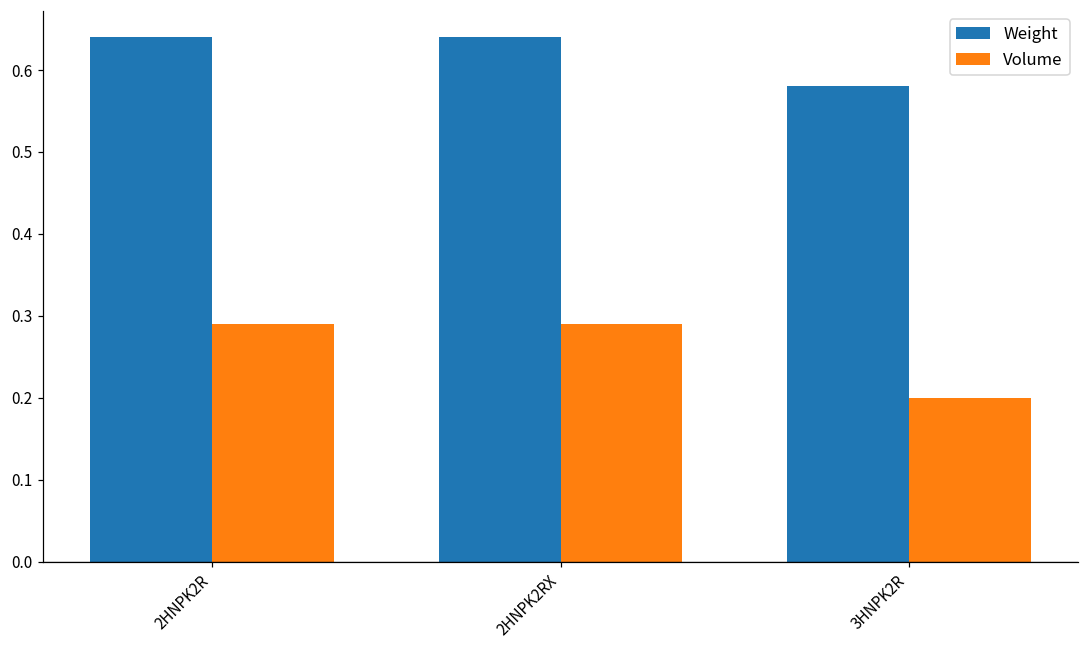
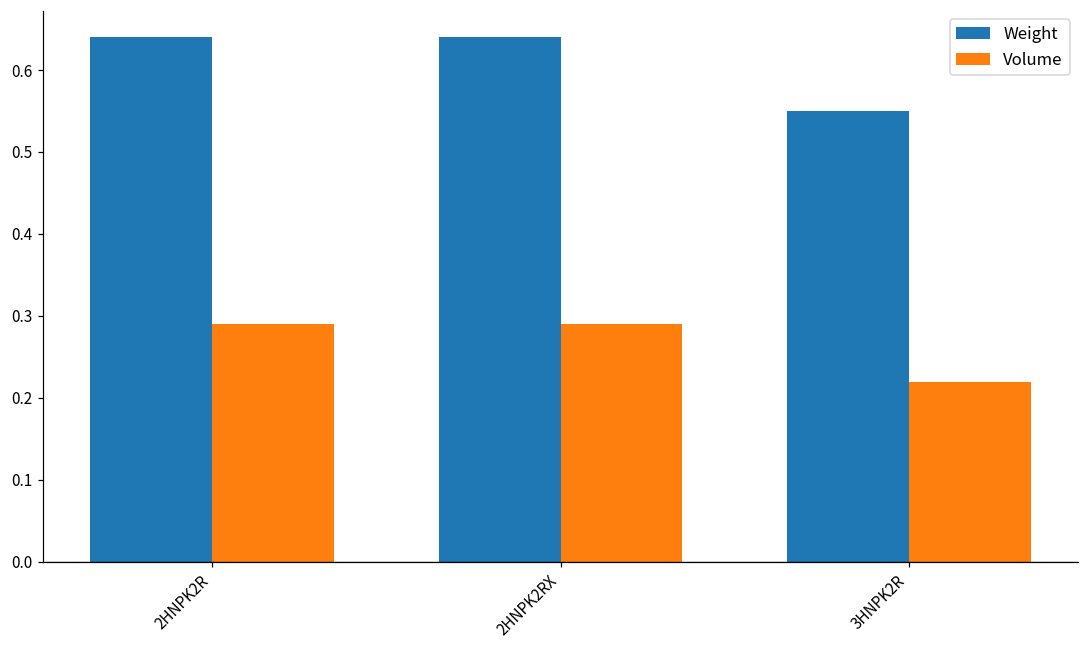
Weight, 3HNPK2R: 0.58 -> 0.55
Volume, 3HNPK2R: 0.20 -> 0.22
